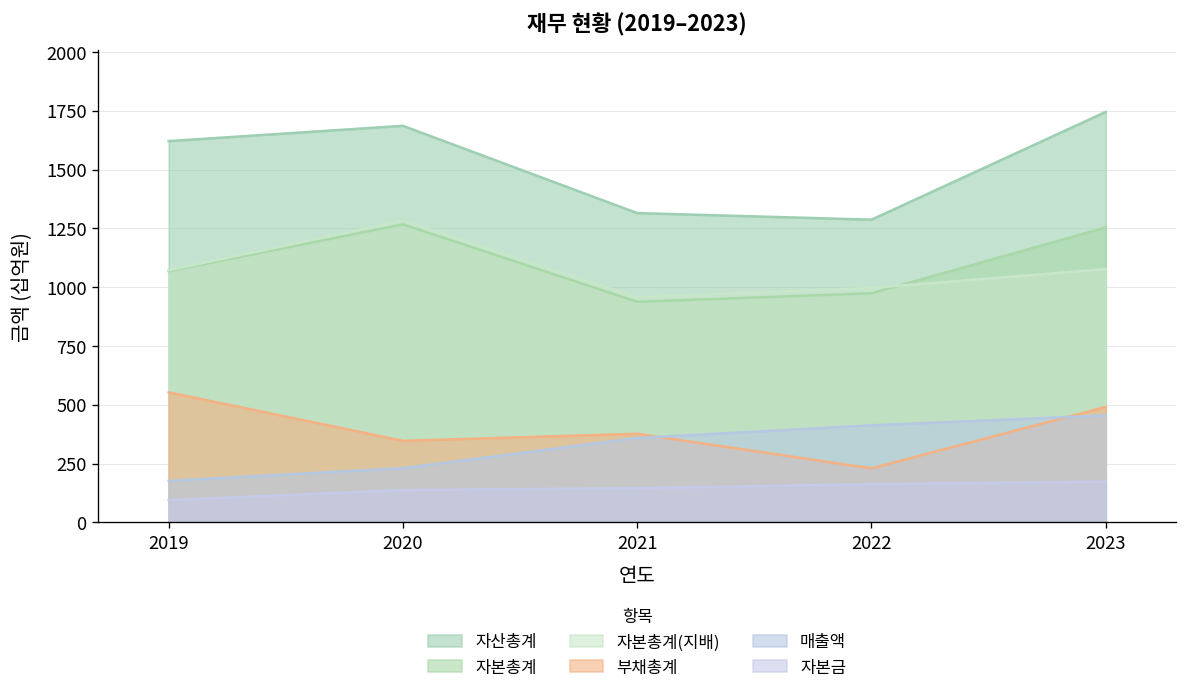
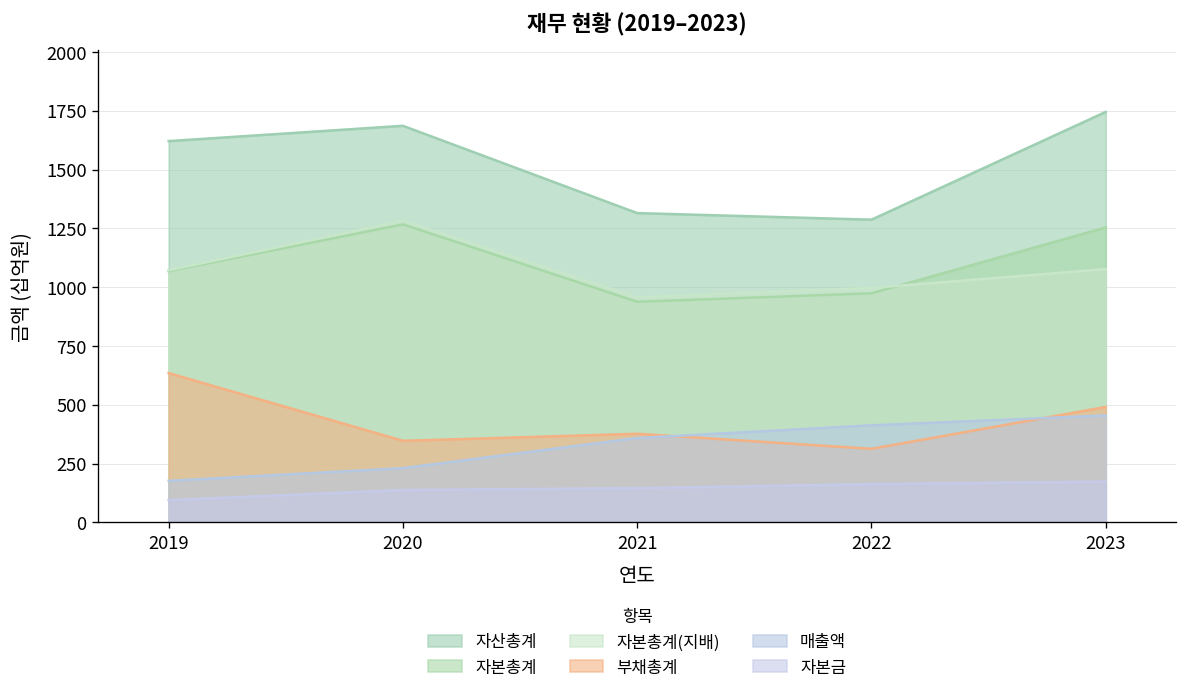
부채총계, 2019: 550 -> 640
부채총계, 2022: 230 -> 310
